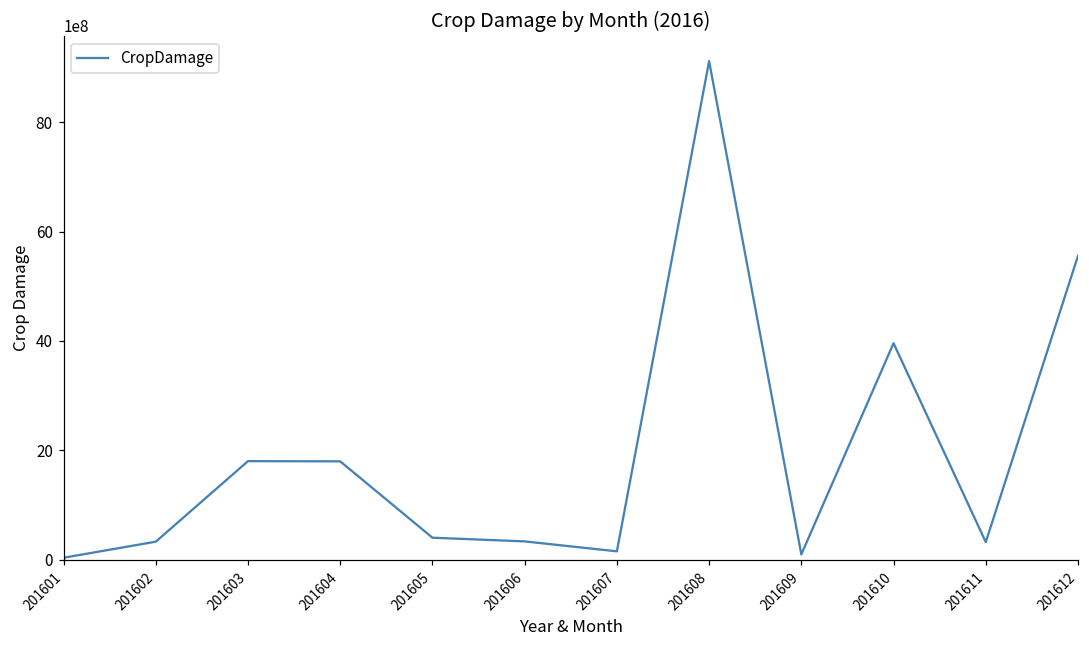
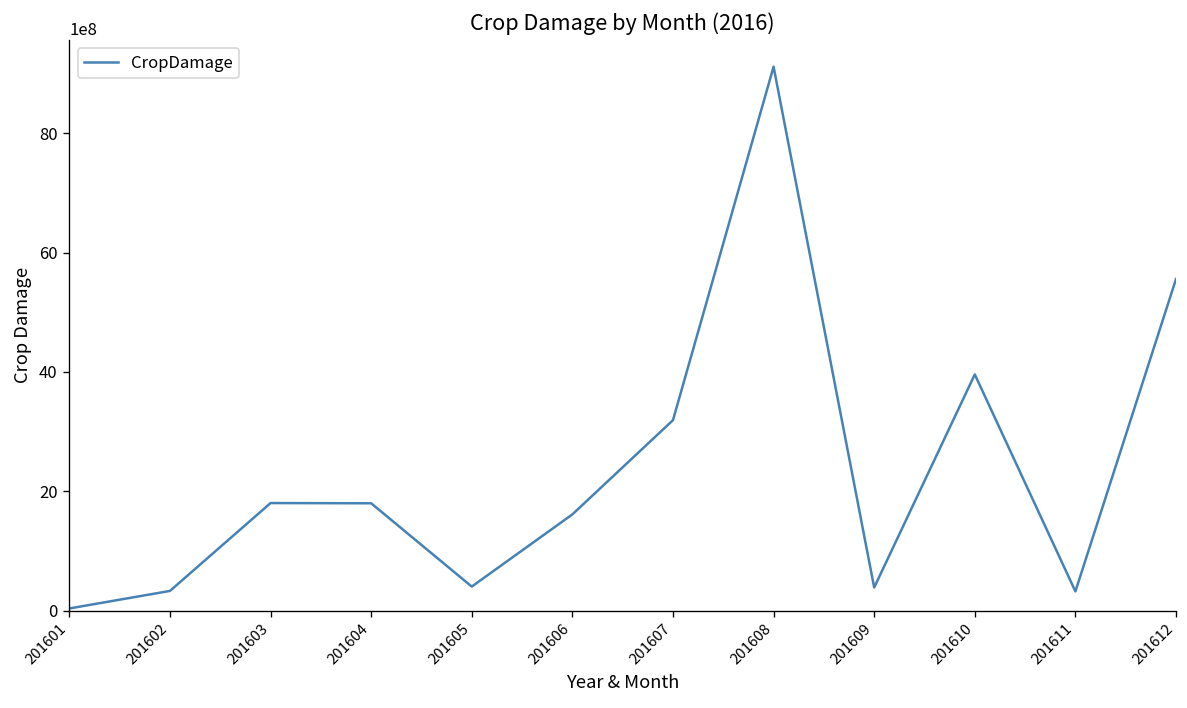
201606: 300000000 -> 1600000000
201607: 200000000 -> 3200000000
201609: 100000000 -> 400000000
